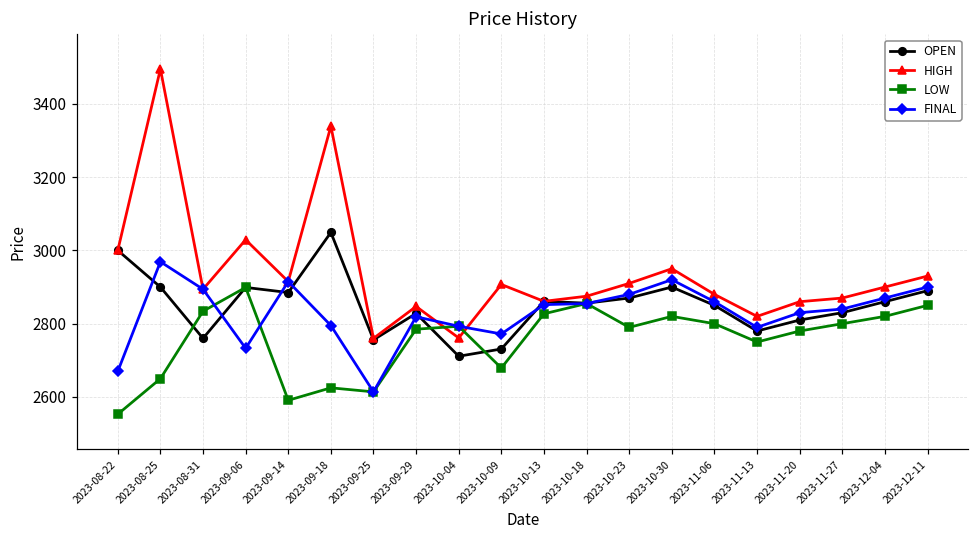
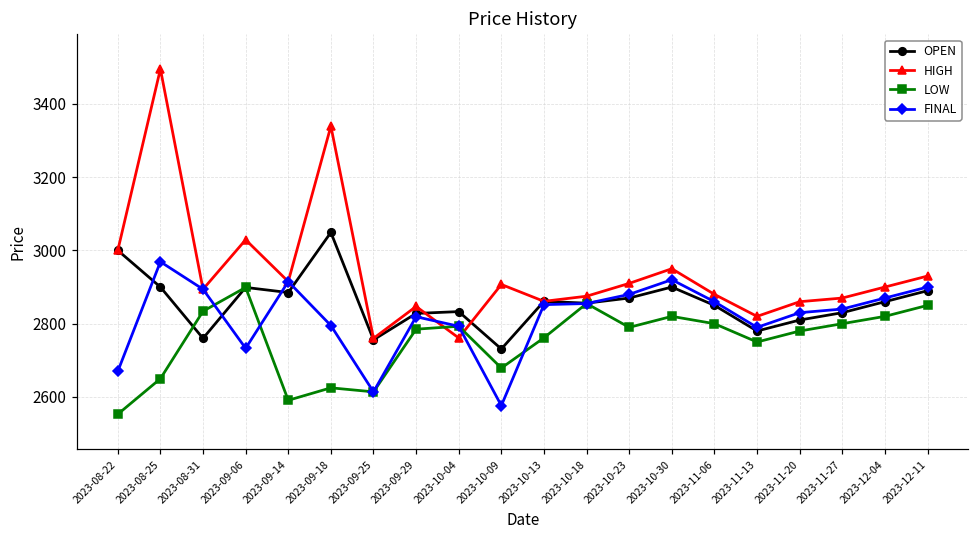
OPEN, 2023-10-04: 2710 -> 2830
FINAL, 2023-10-09: 2770 -> 2580
LOW, 2023-10-13: 2830 -> 2760
